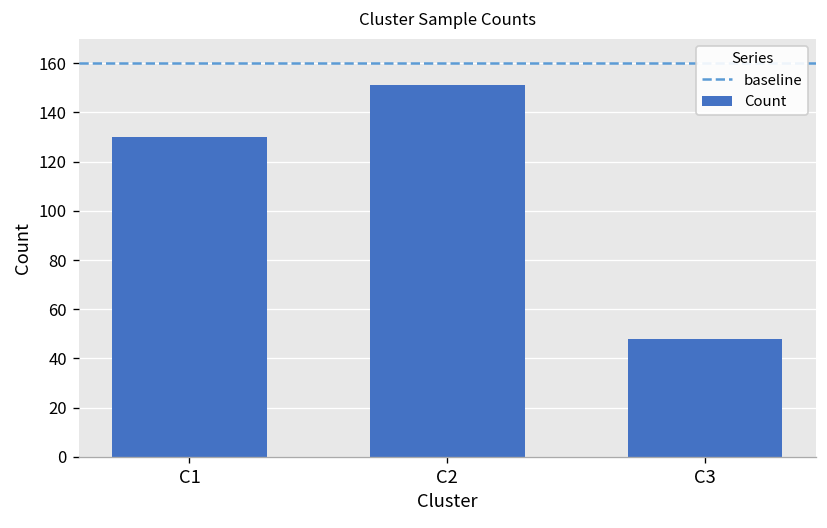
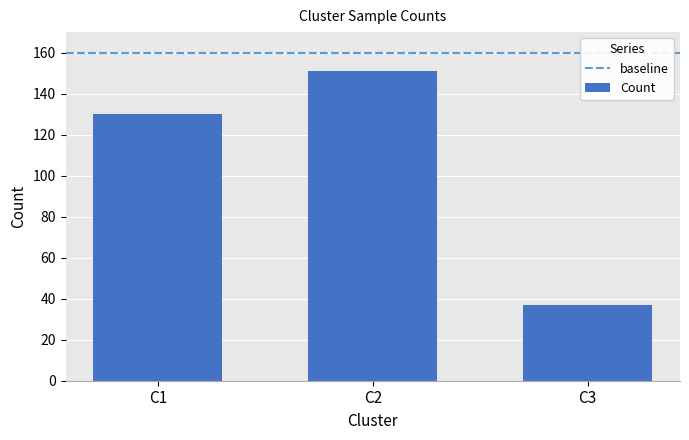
C3: 48 -> 37
